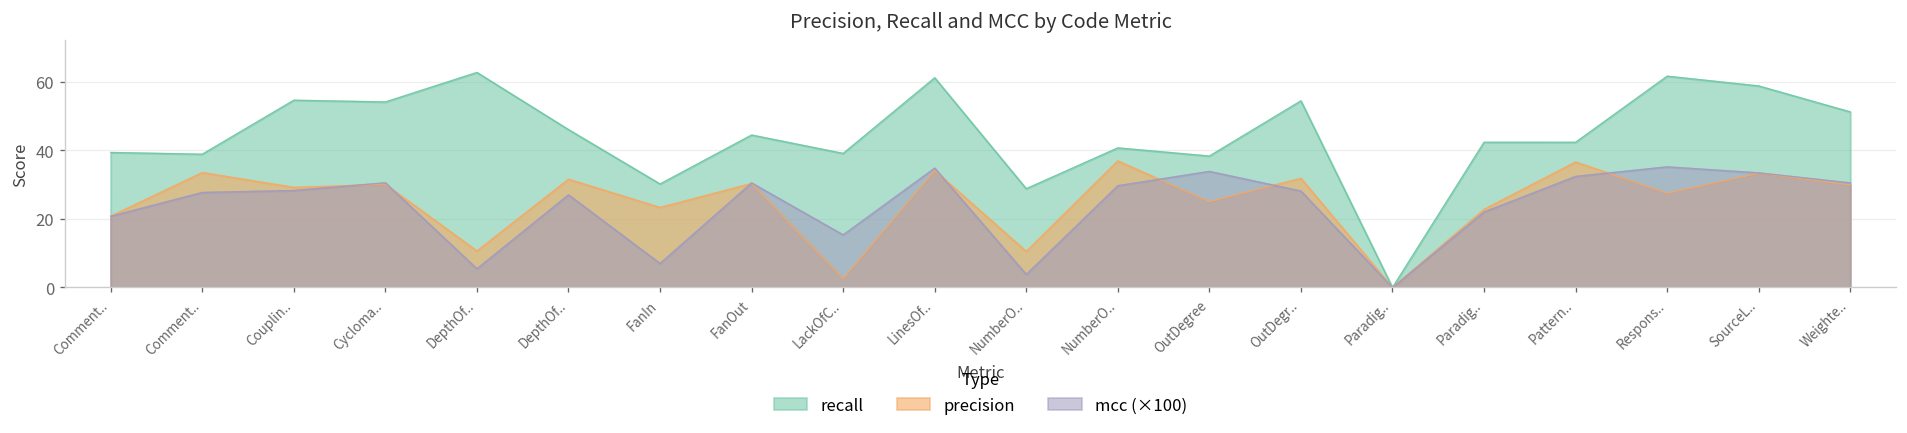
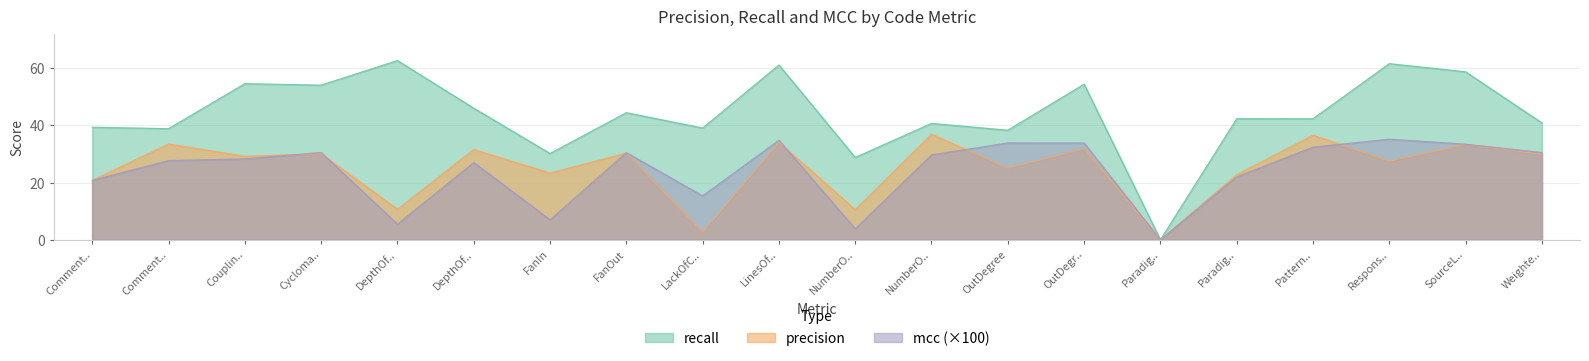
mcc (×100), OutDegr..: 28 -> 34
recall, Weighte..: 51 -> 41
